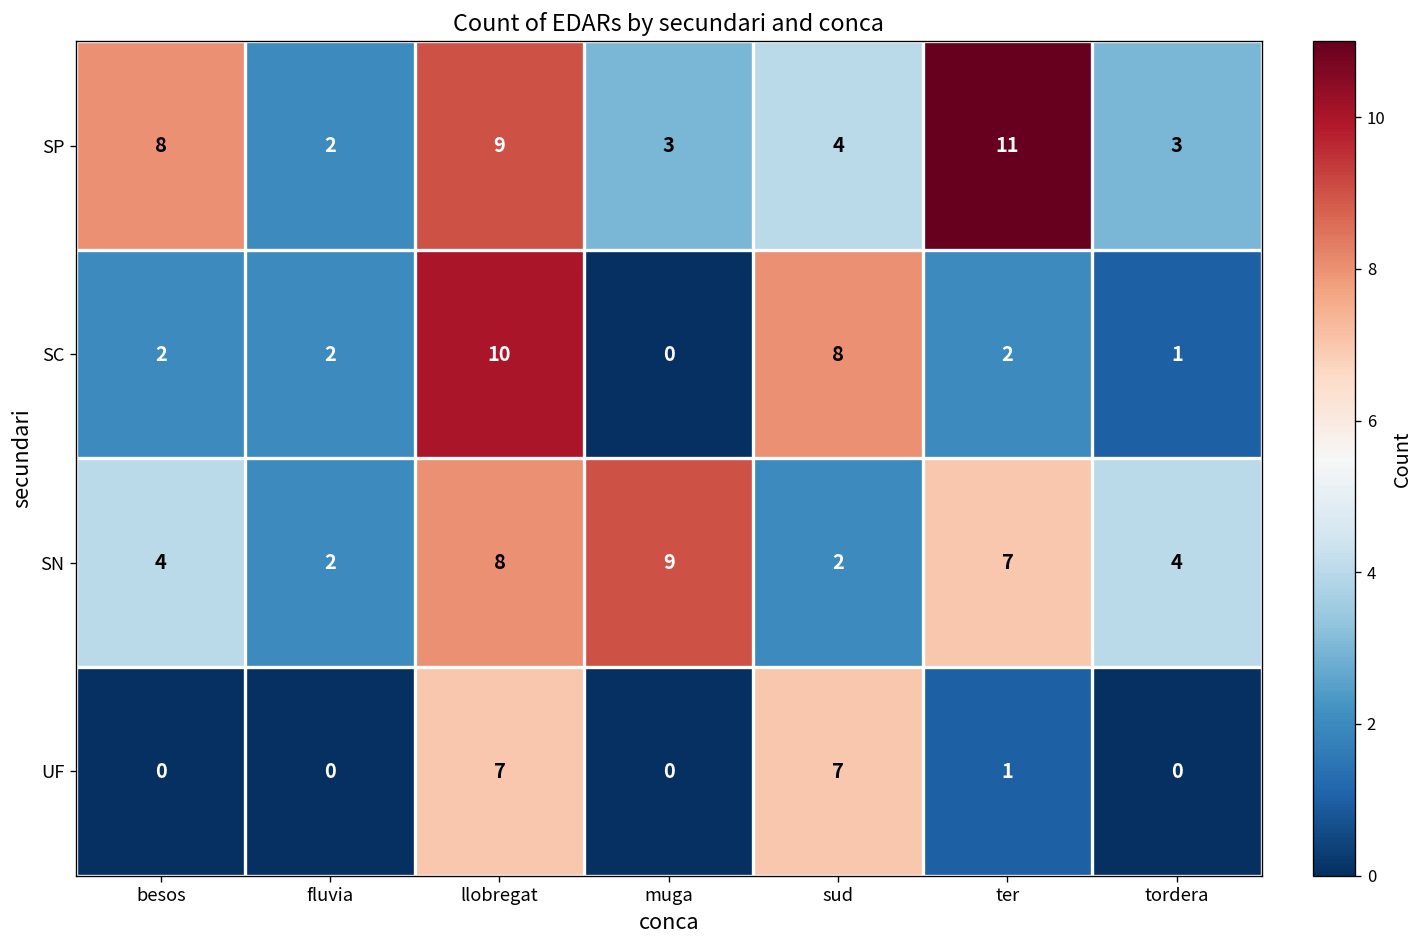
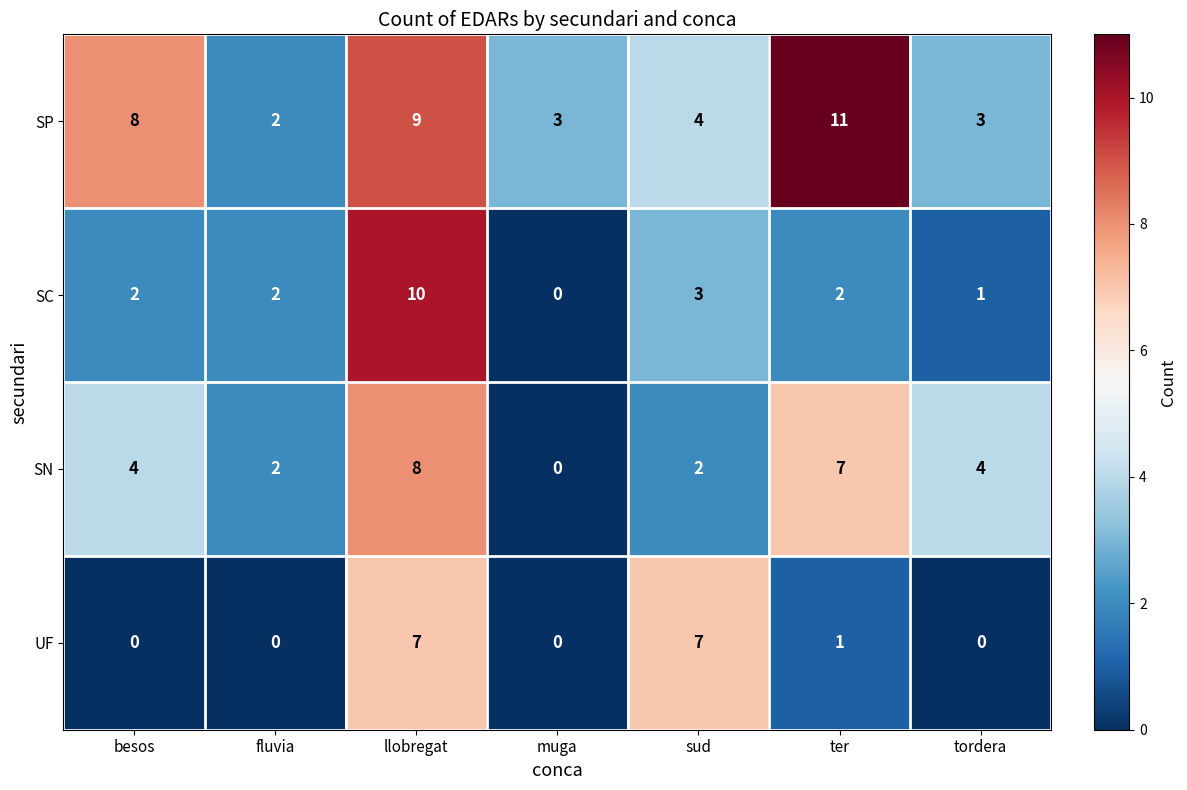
SC, sud: 8 -> 3
SN, muga: 9 -> 0
